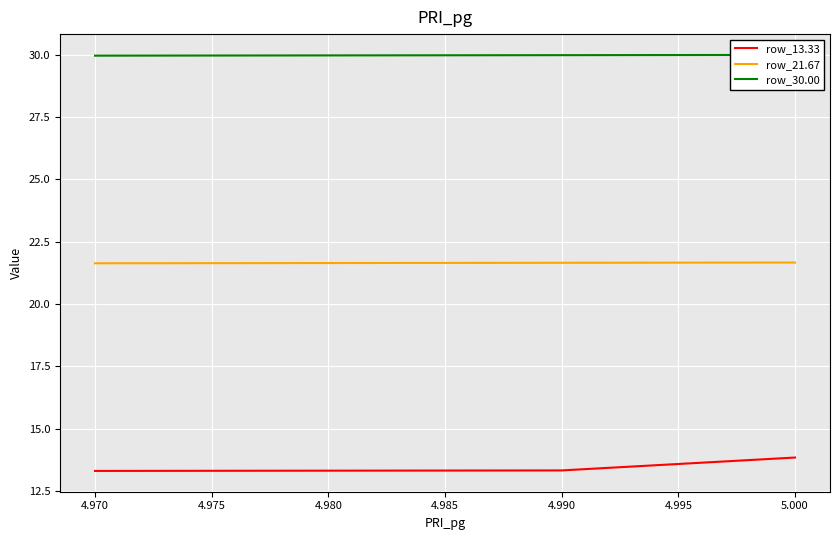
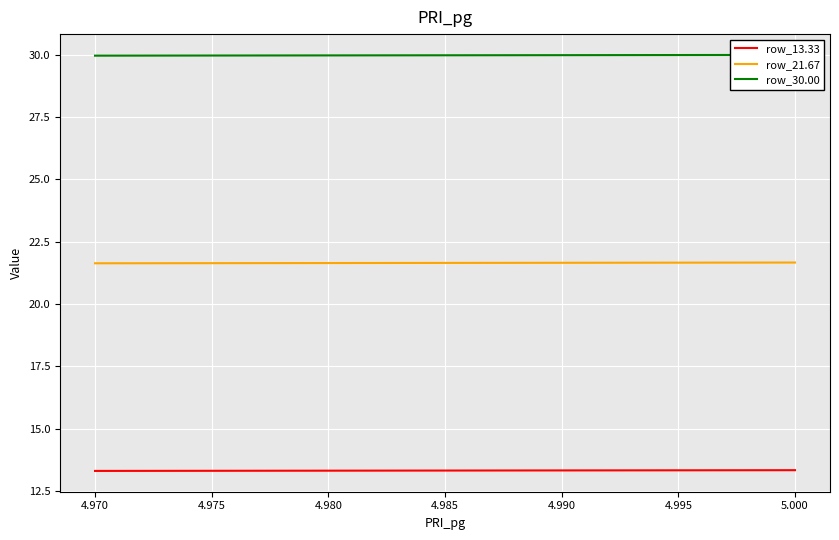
row_13.33, 5.000: 13.8 -> 13.3
